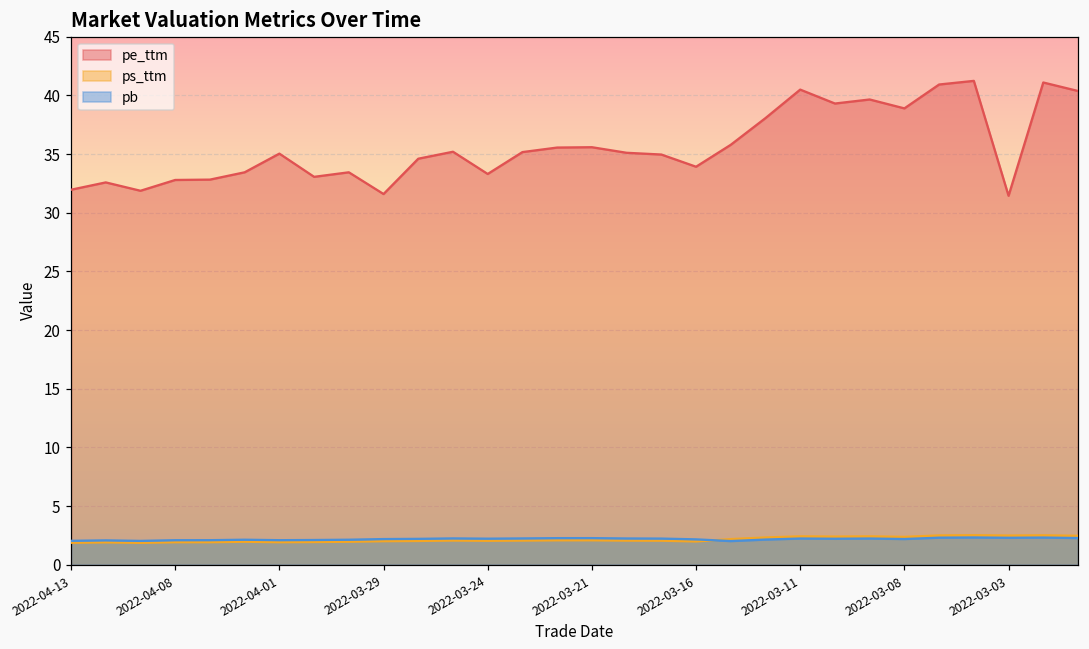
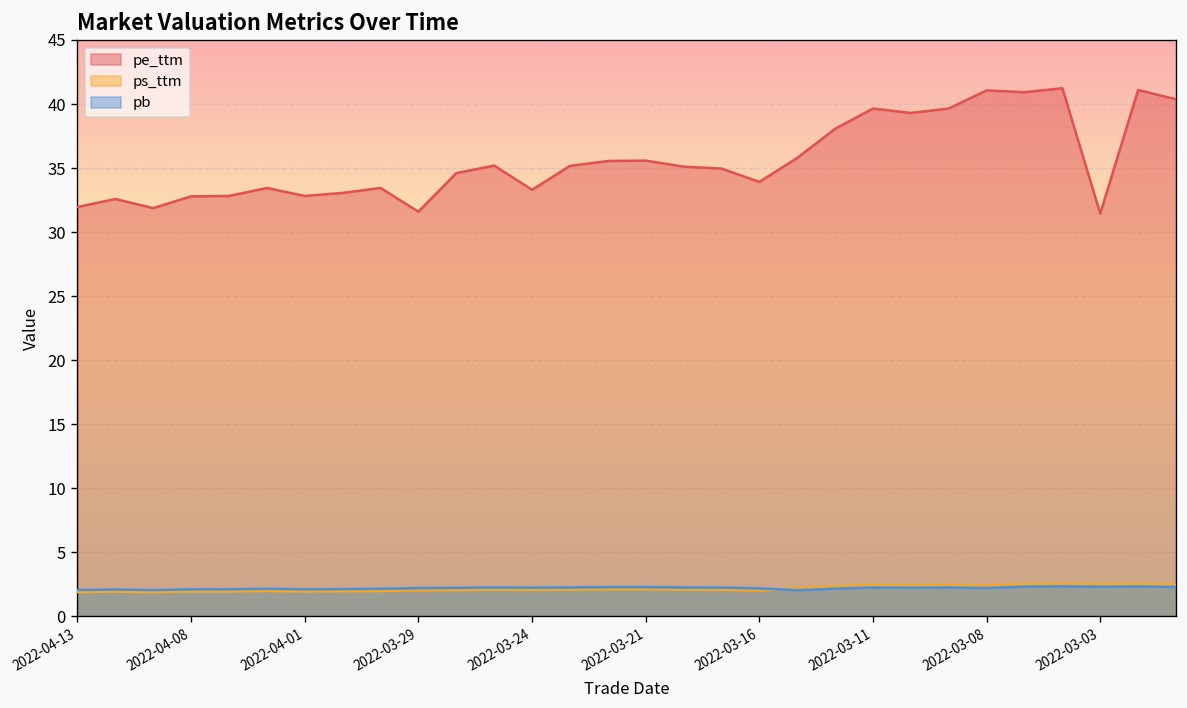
pe_ttm, 2022-04-01: 35.0 -> 32.8
pe_ttm, 2022-03-11: 40.5 -> 39.6
pe_ttm, 2022-03-08: 38.9 -> 41.1
